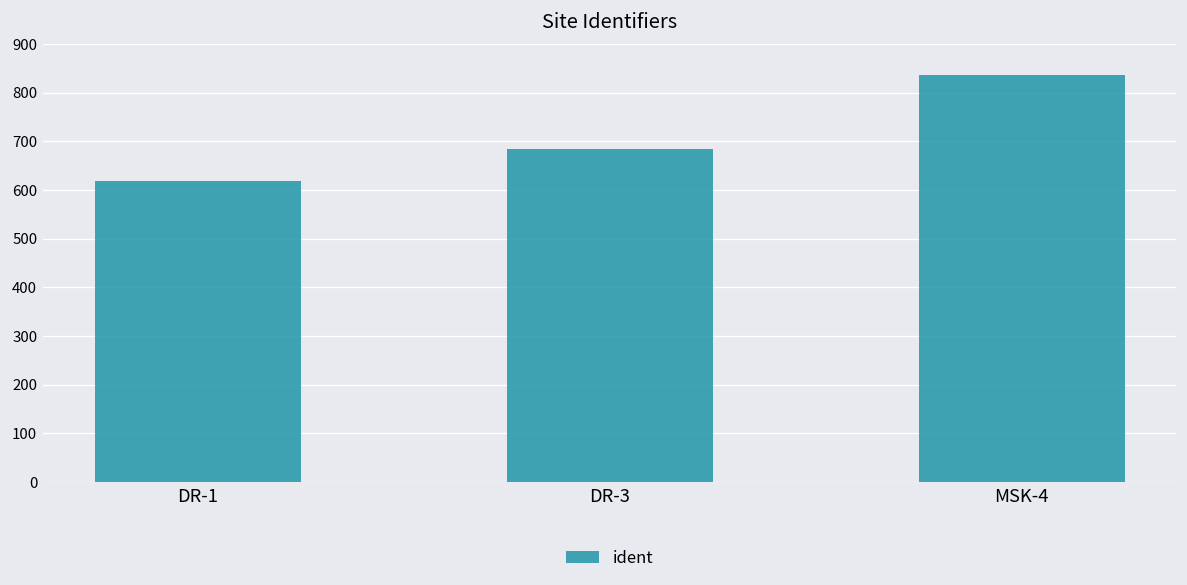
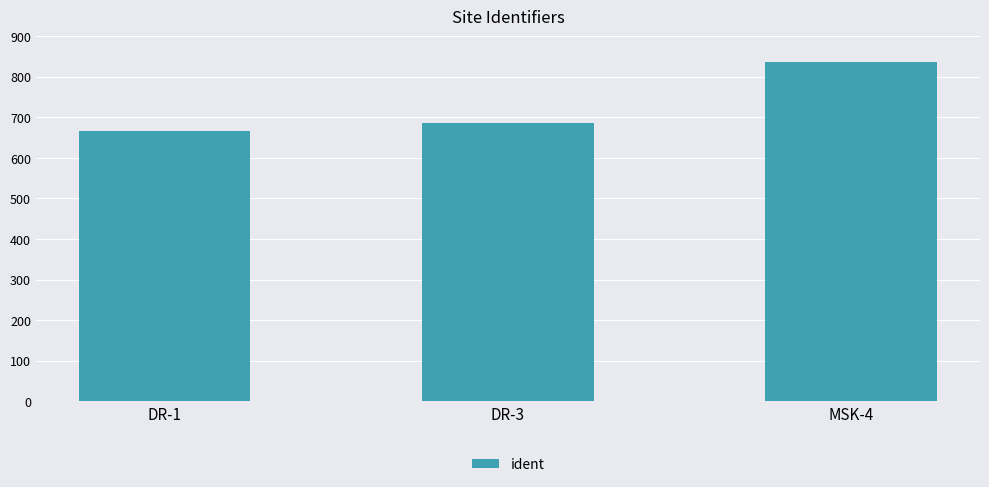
DR-1: 620 -> 670
